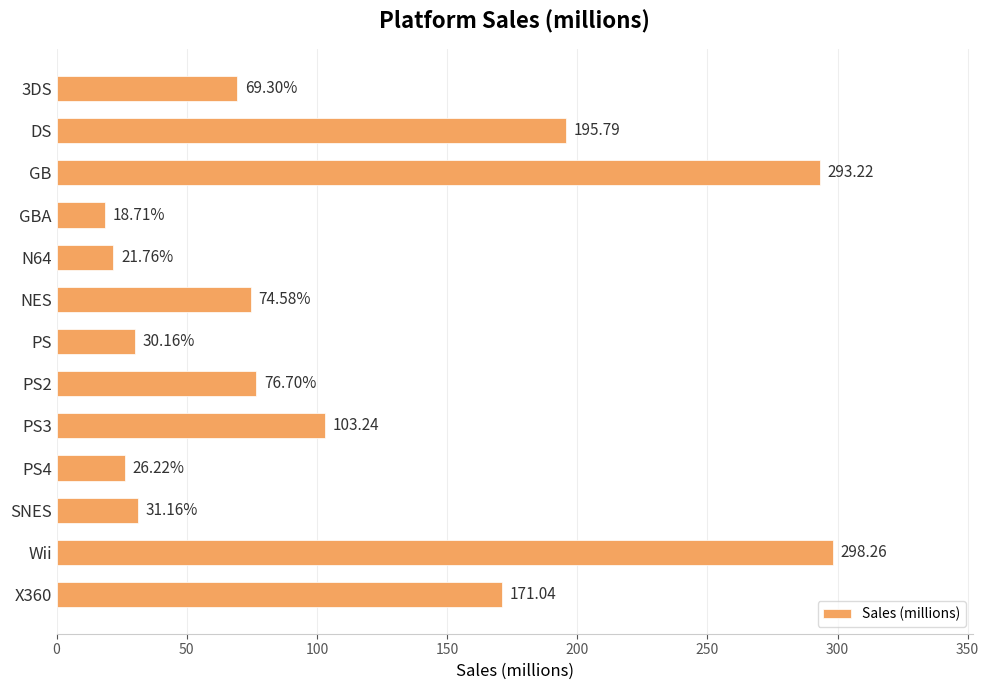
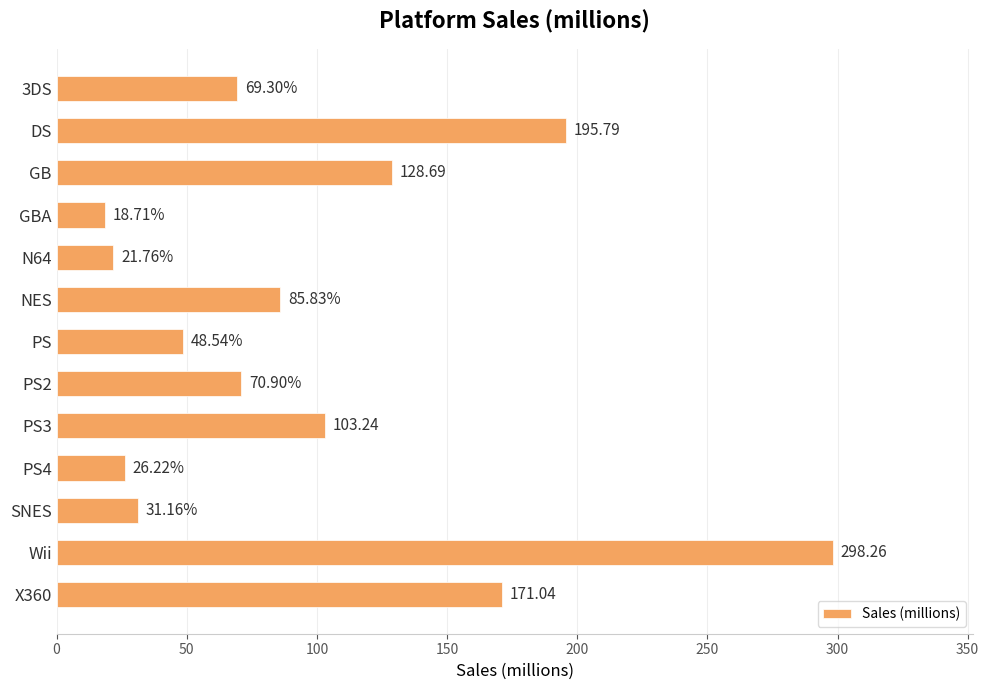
GB: 293.22 -> 128.69
NES: 74.58% -> 85.83%
PS: 30.16% -> 48.54%
PS2: 76.70% -> 70.90%
